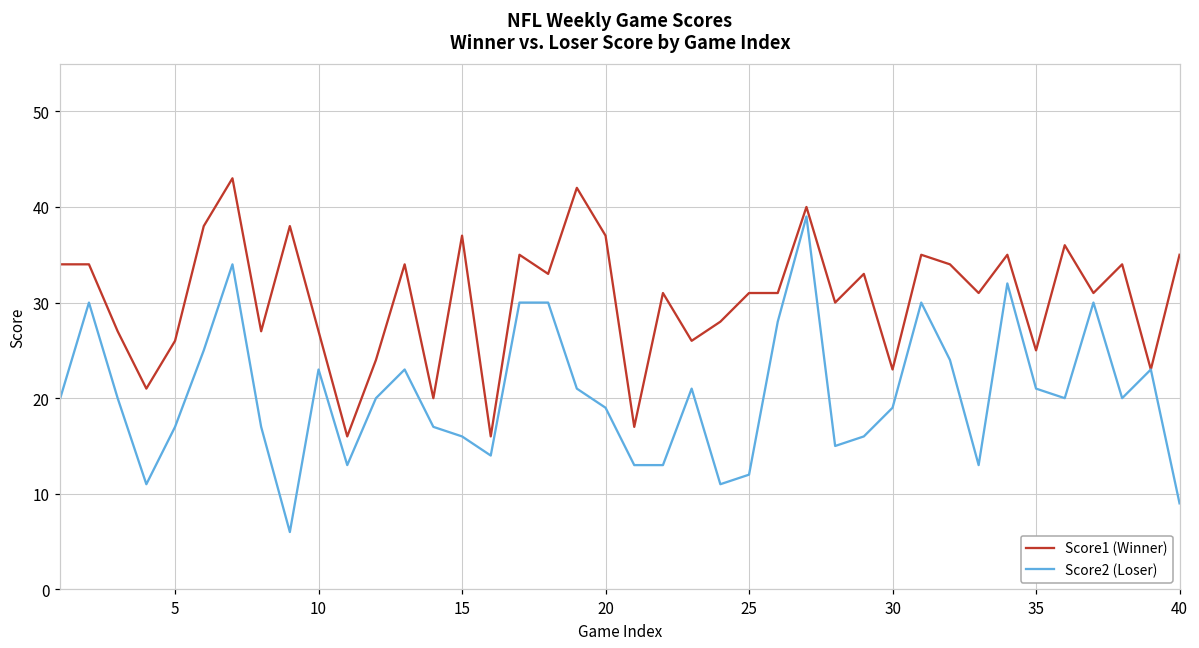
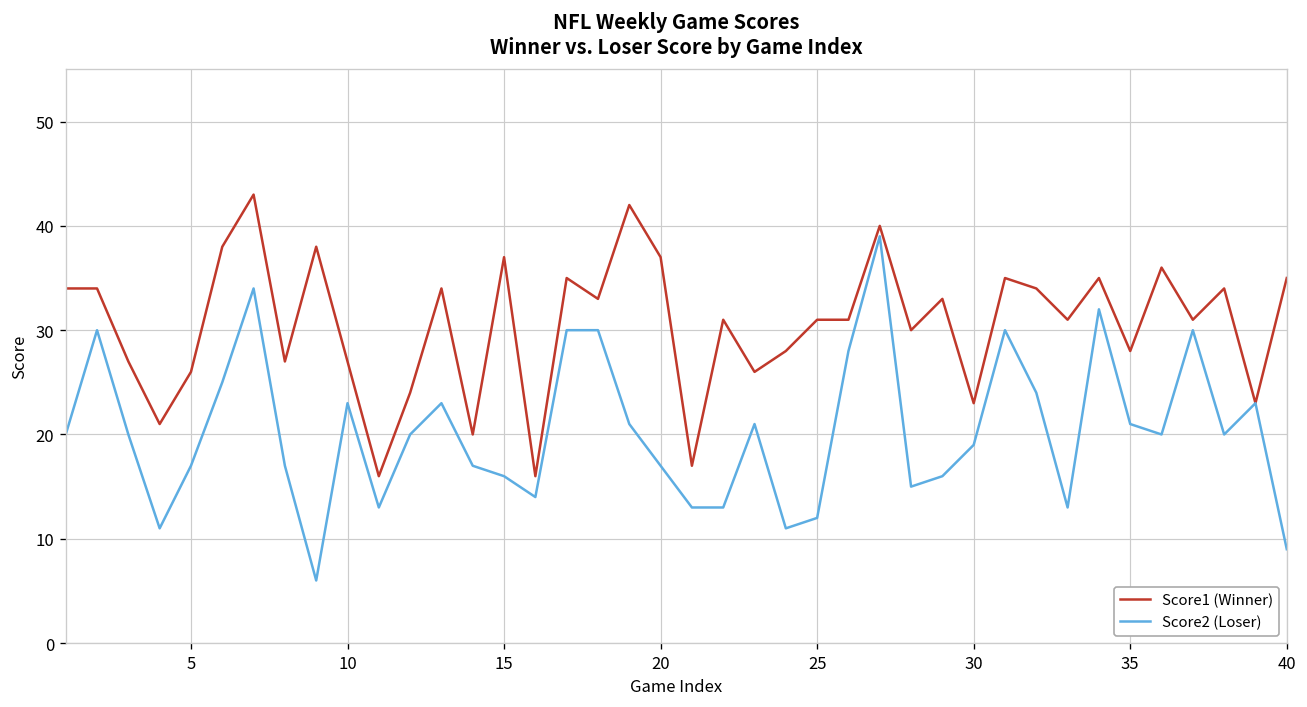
Score2 (Loser), 20: 19 -> 17
Score1 (Winner), 35: 25 -> 28
